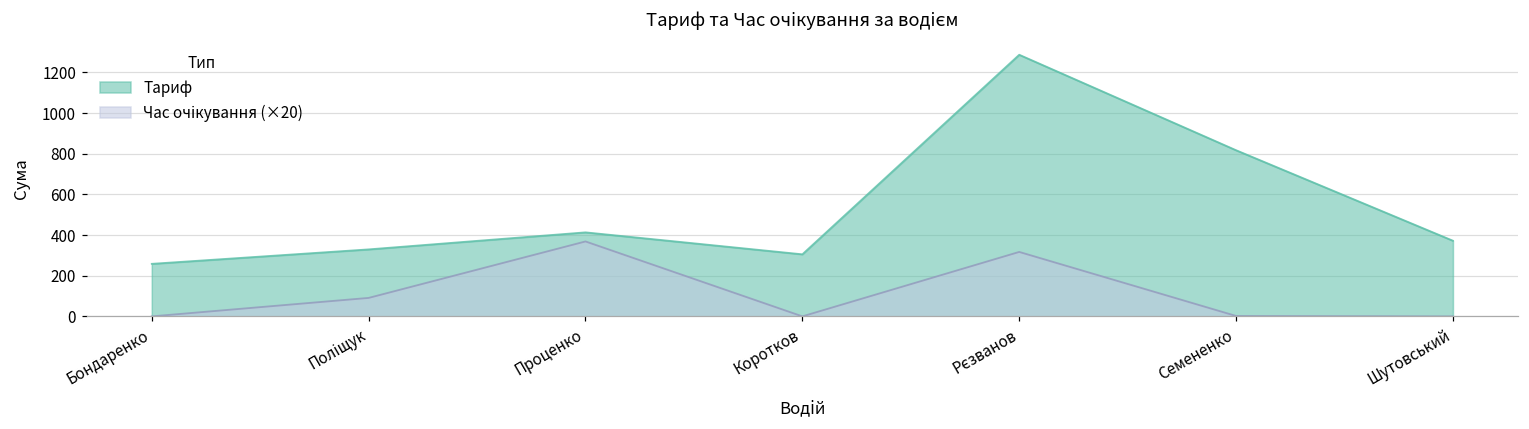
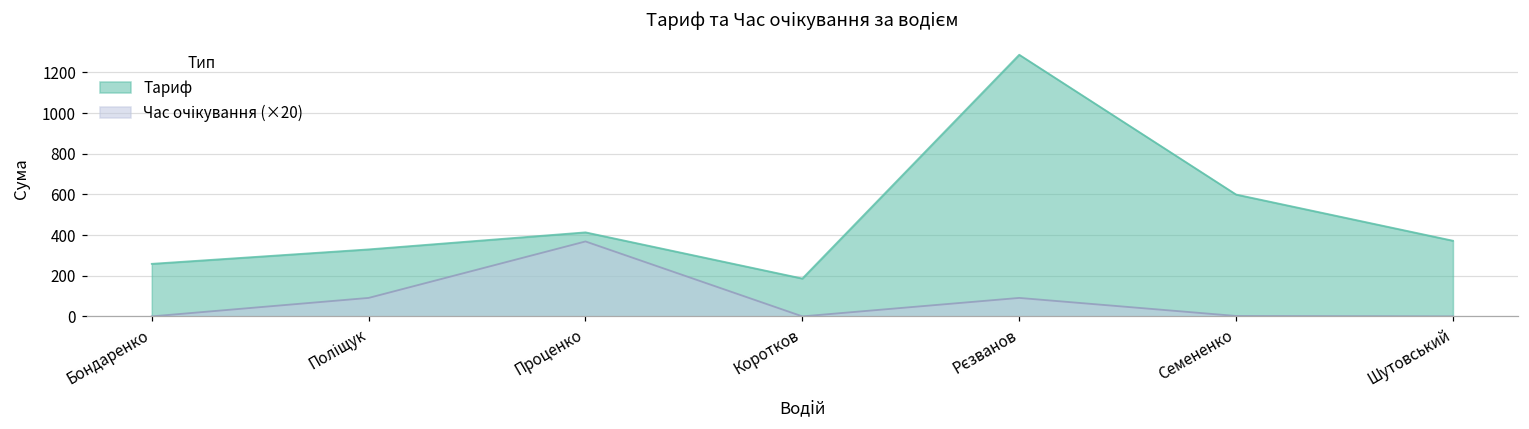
Тариф, Коротков: 310 -> 190
Час очікування (×20), Рєзванов: 320 -> 90
Тариф, Семененко: 820 -> 600
